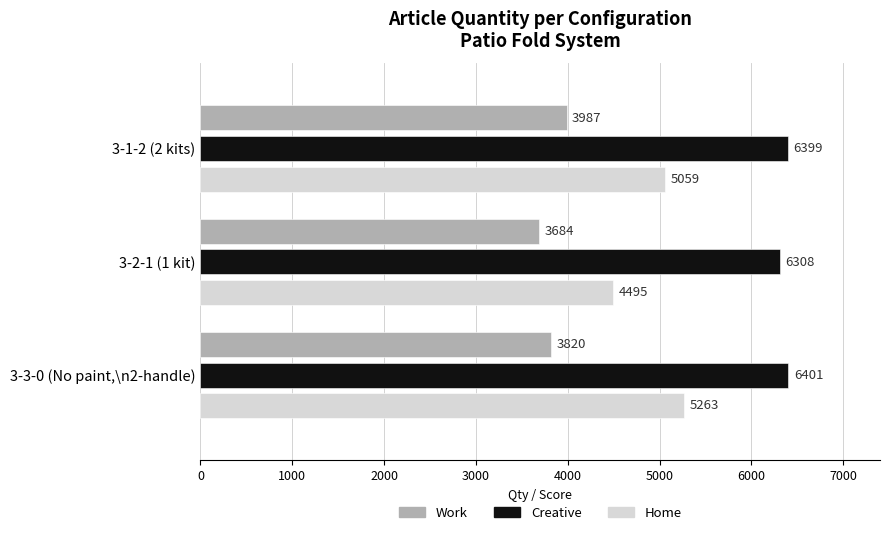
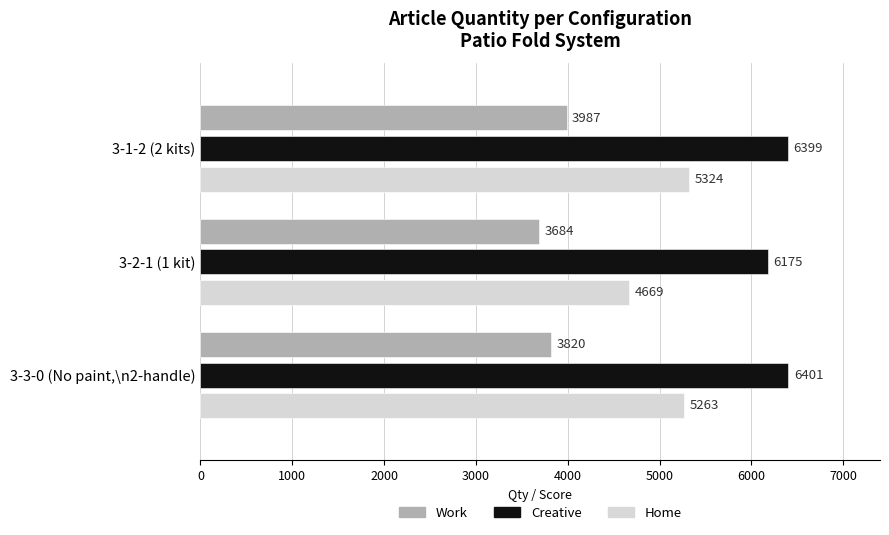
Home, 3-1-2 (2 kits): 5059 -> 5324
Creative, 3-2-1 (1 kit): 6308 -> 6175
Home, 3-2-1 (1 kit): 4495 -> 4669
